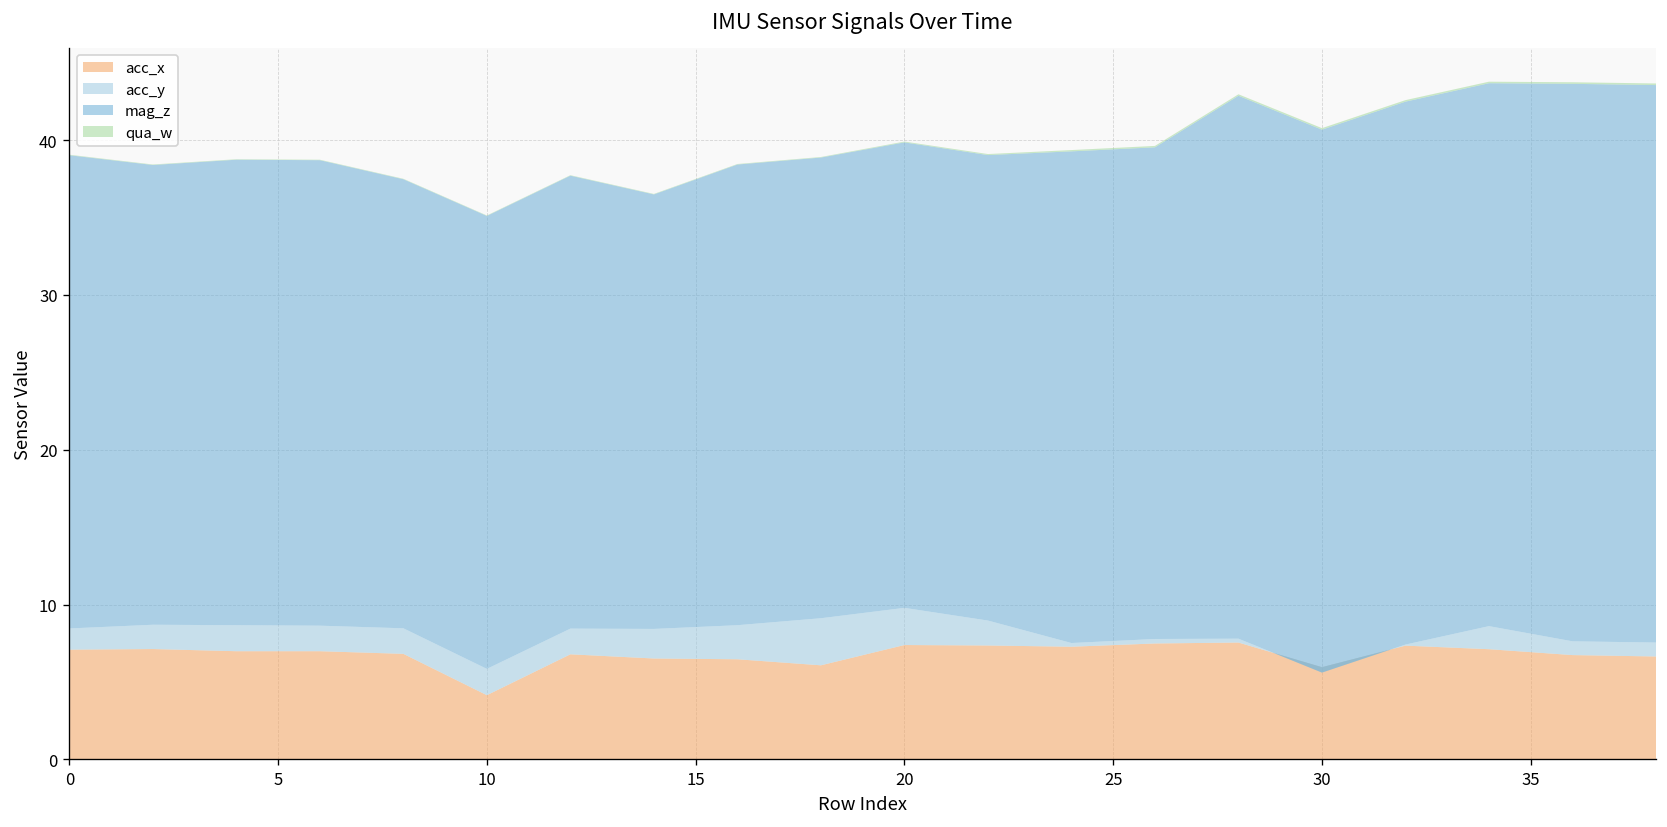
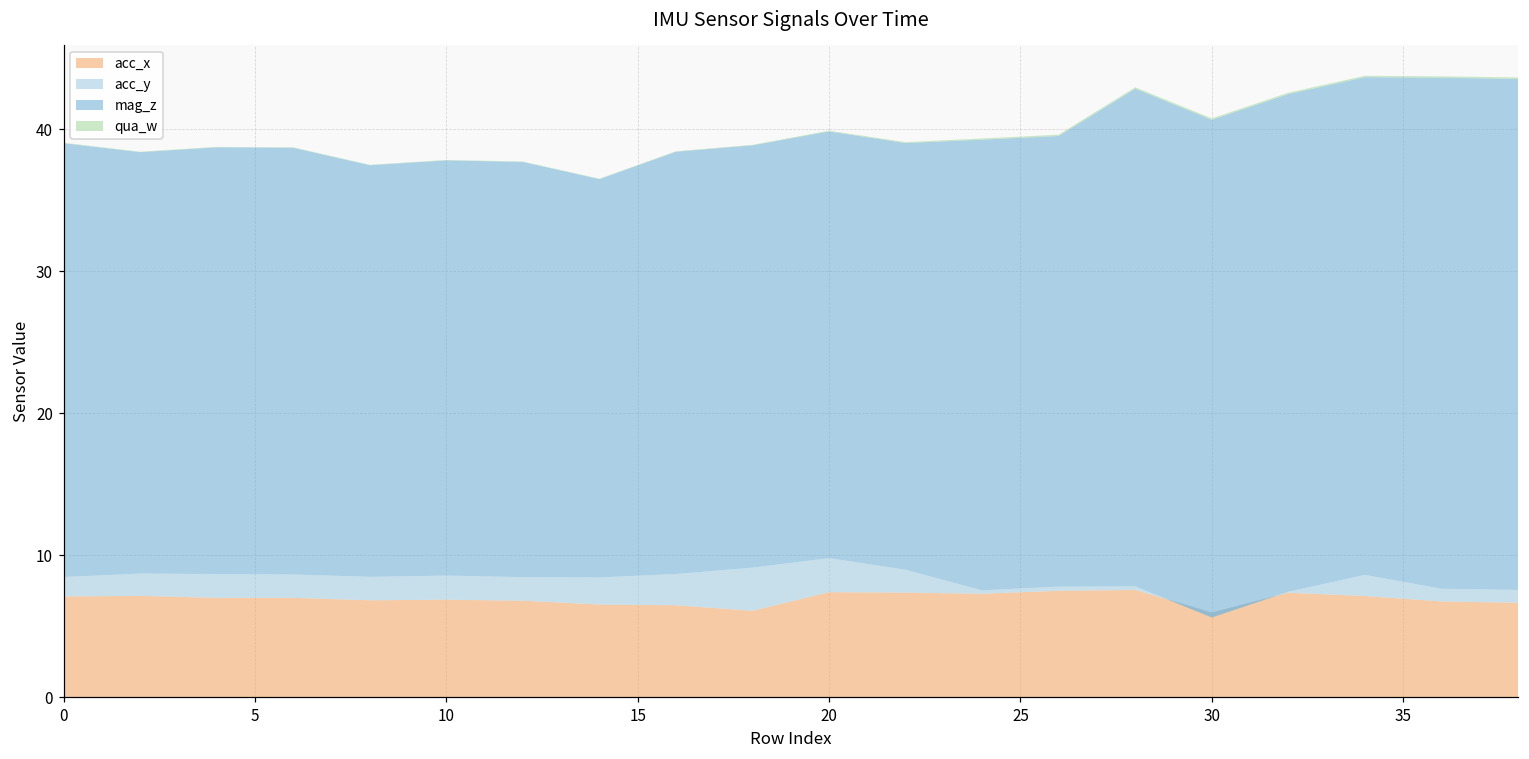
acc_x, 10: 4.2 -> 6.9
